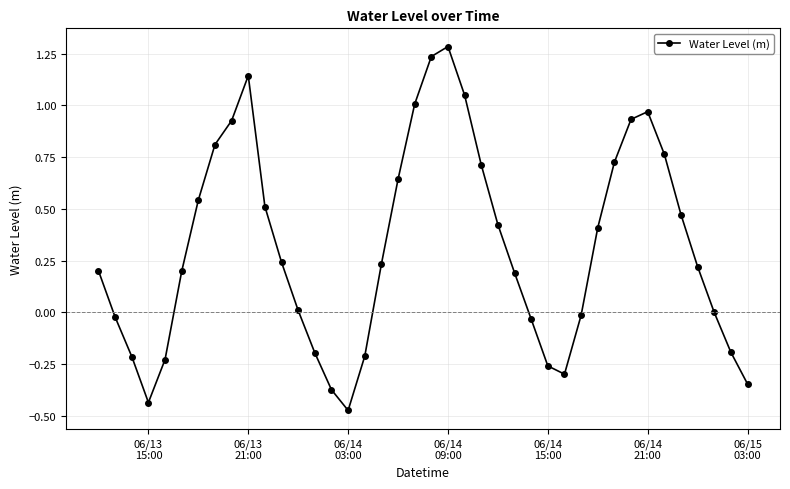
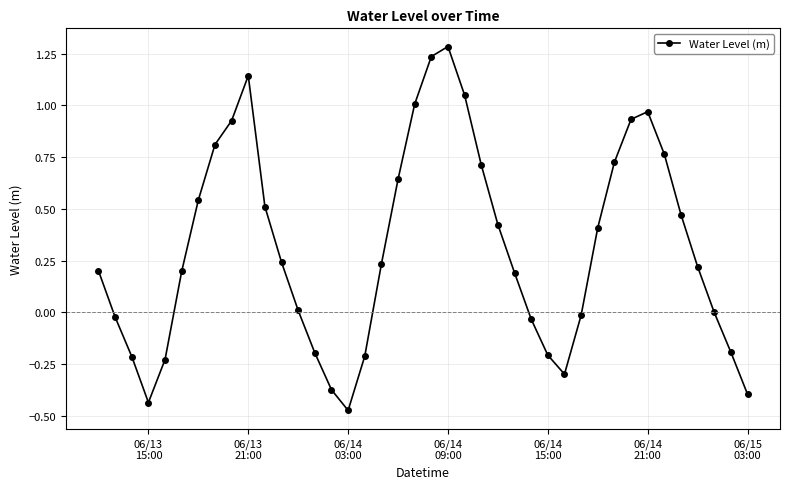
06/14 15:00: -0.26 -> -0.21
06/15 03:00: -0.35 -> -0.40
